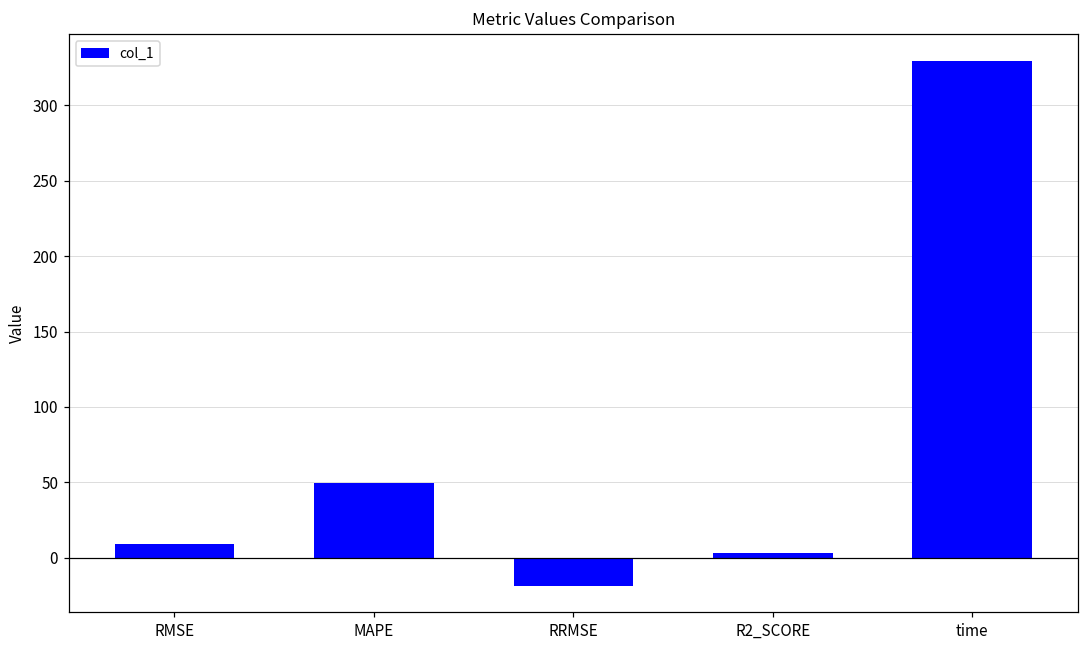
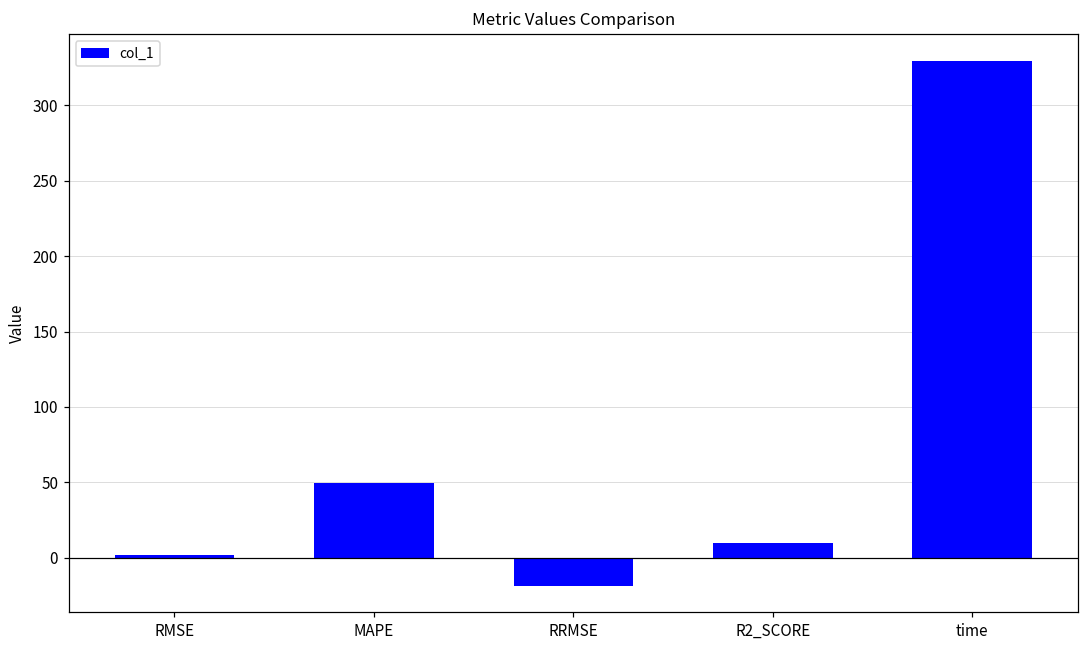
RMSE: 9 -> 2
R2_SCORE: 3 -> 10
